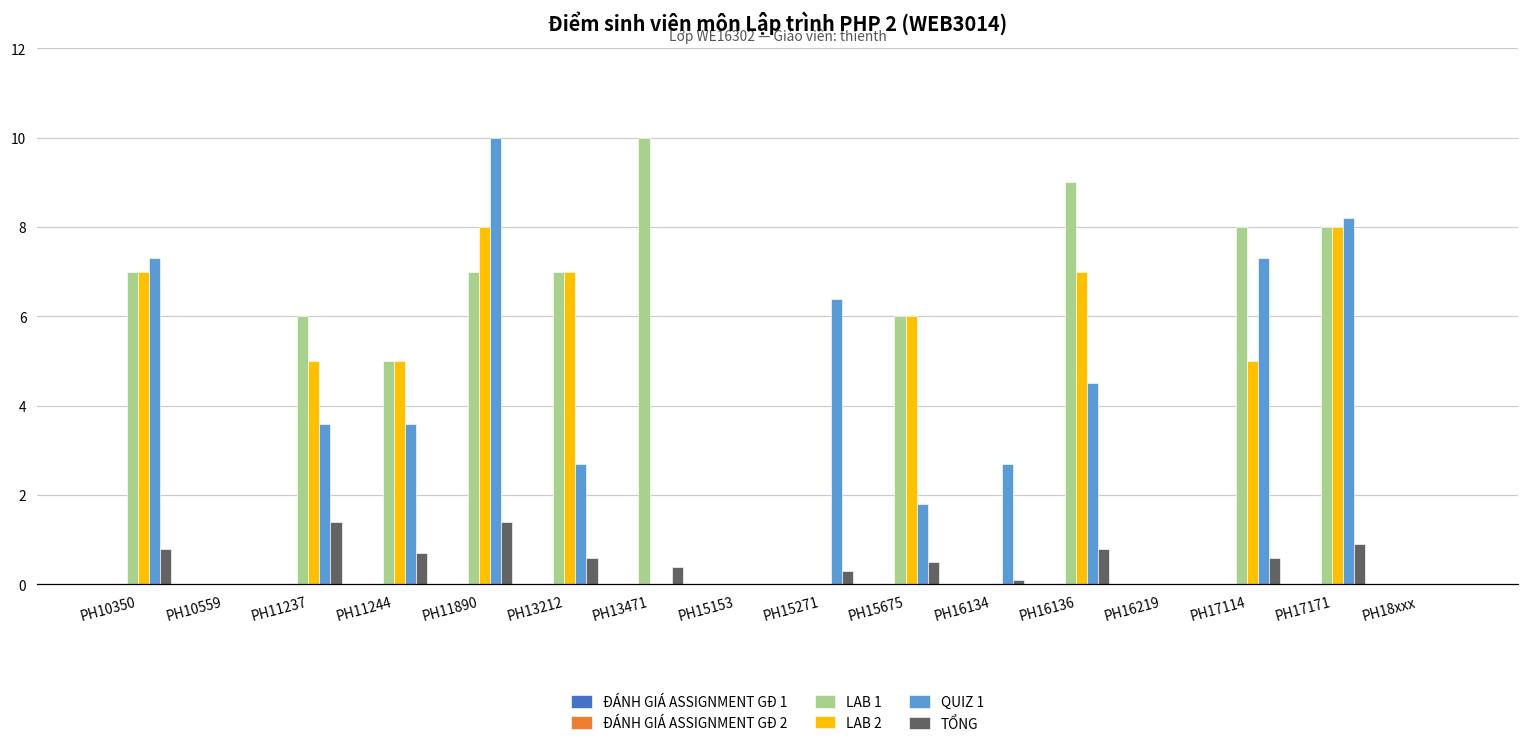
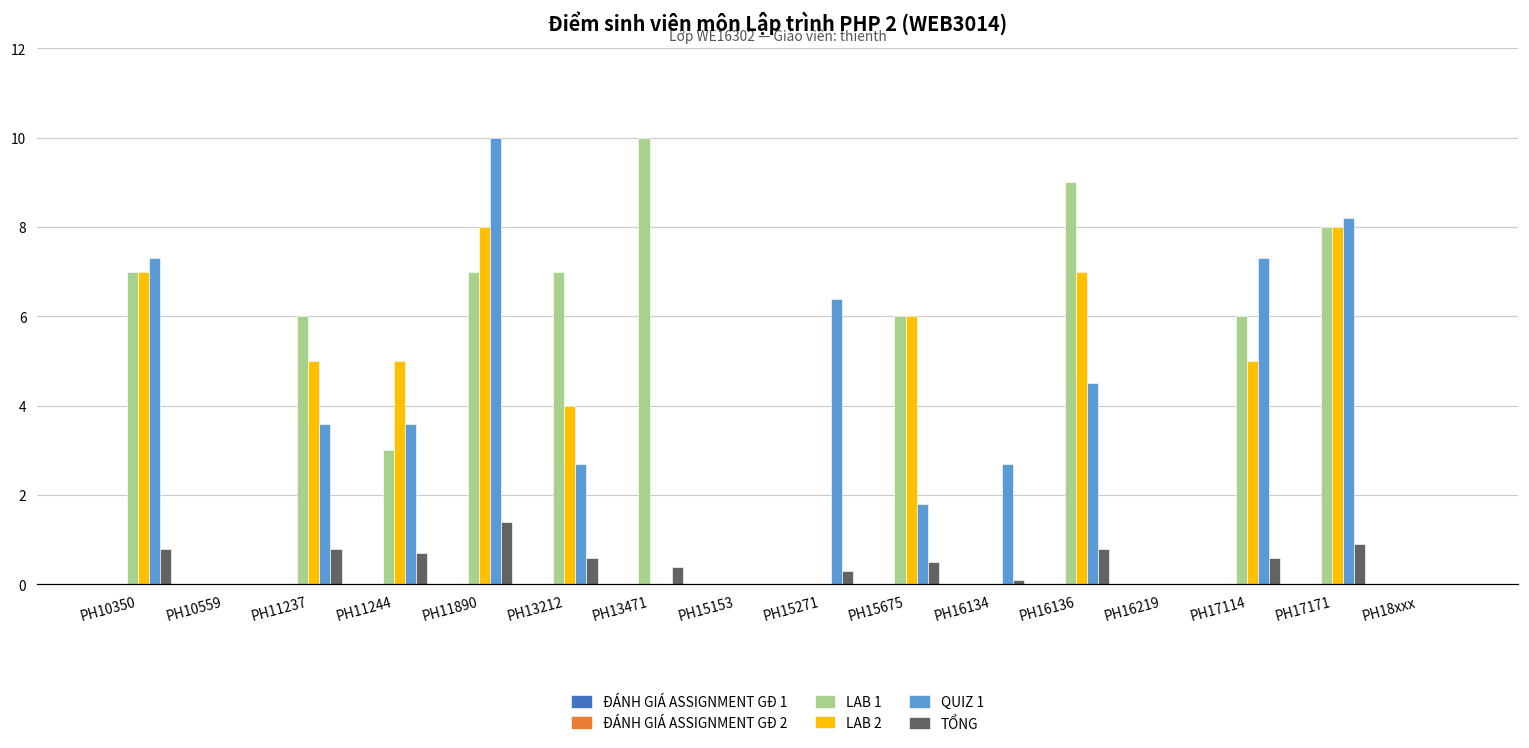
TỔNG, PH11237: 1.4 -> 0.8
LAB 1, PH11244: 5 -> 3
LAB 2, PH13212: 7 -> 4
LAB 1, PH17114: 8 -> 6
